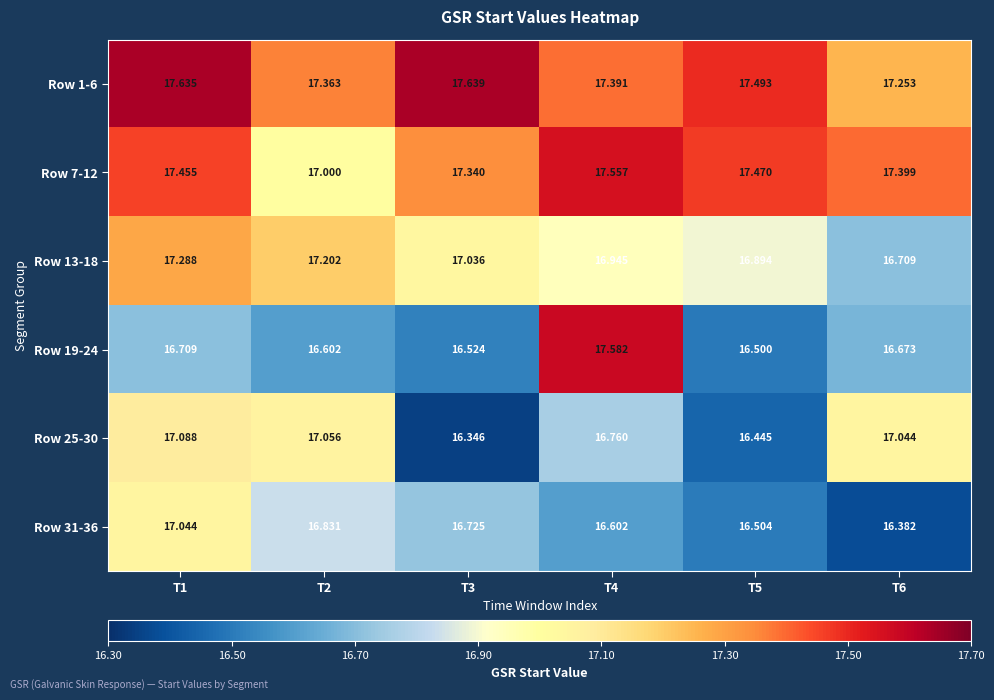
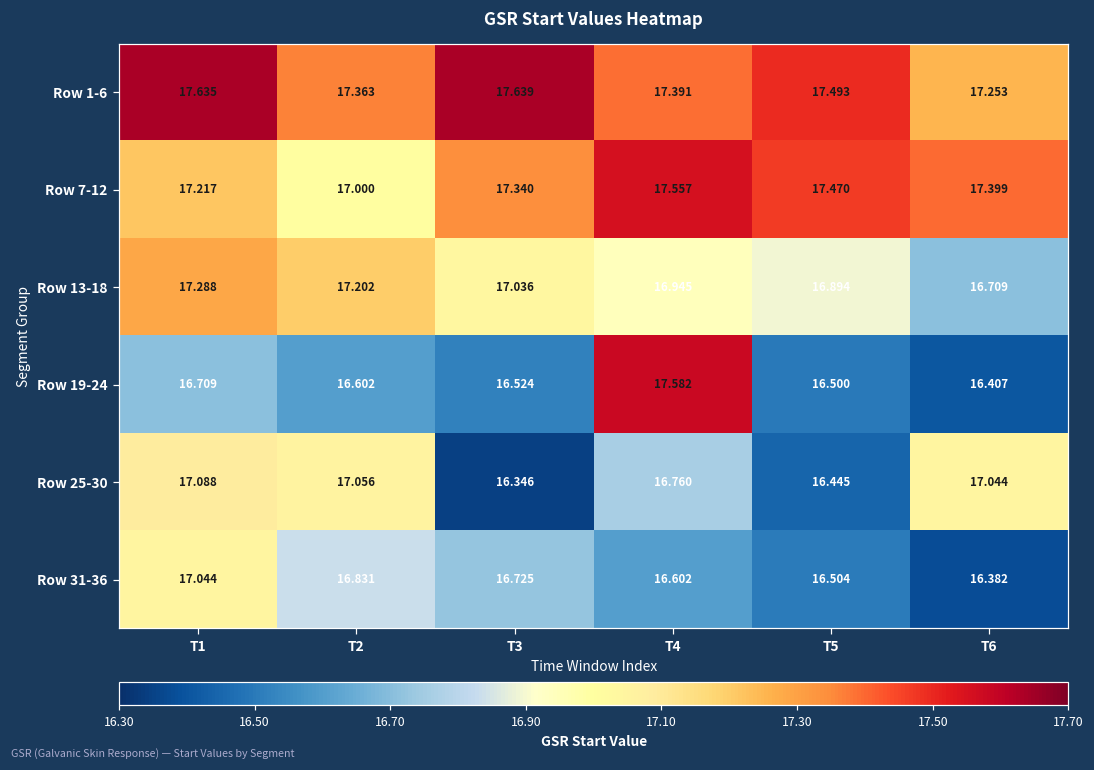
Row 7-12, T1: 17.455 -> 17.217
Row 19-24, T6: 16.673 -> 16.407
